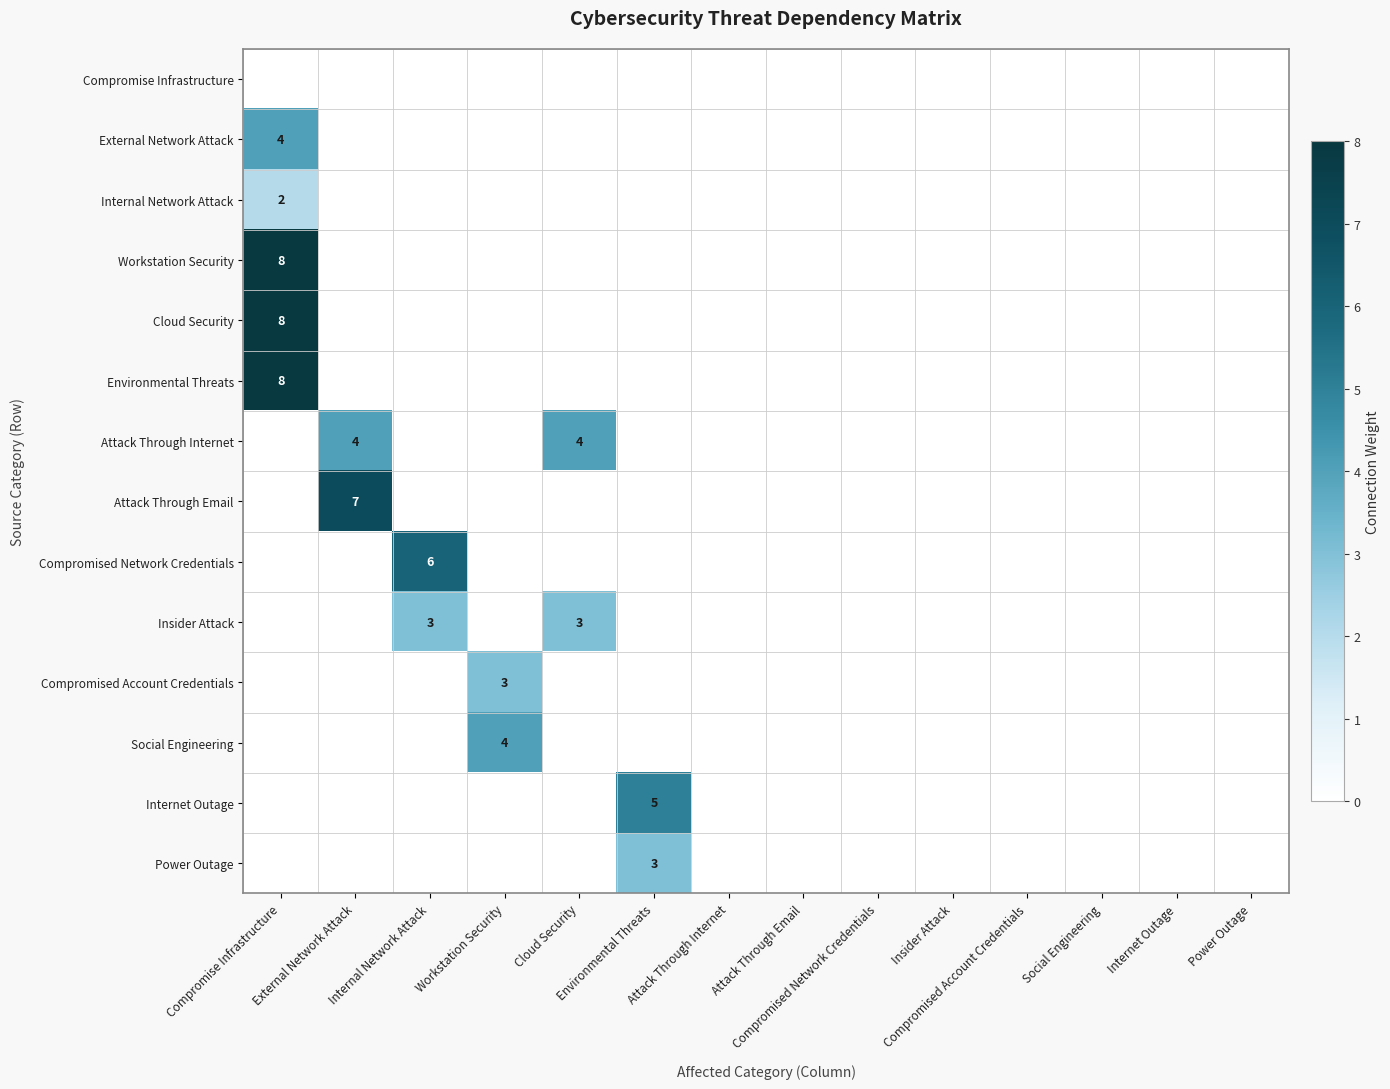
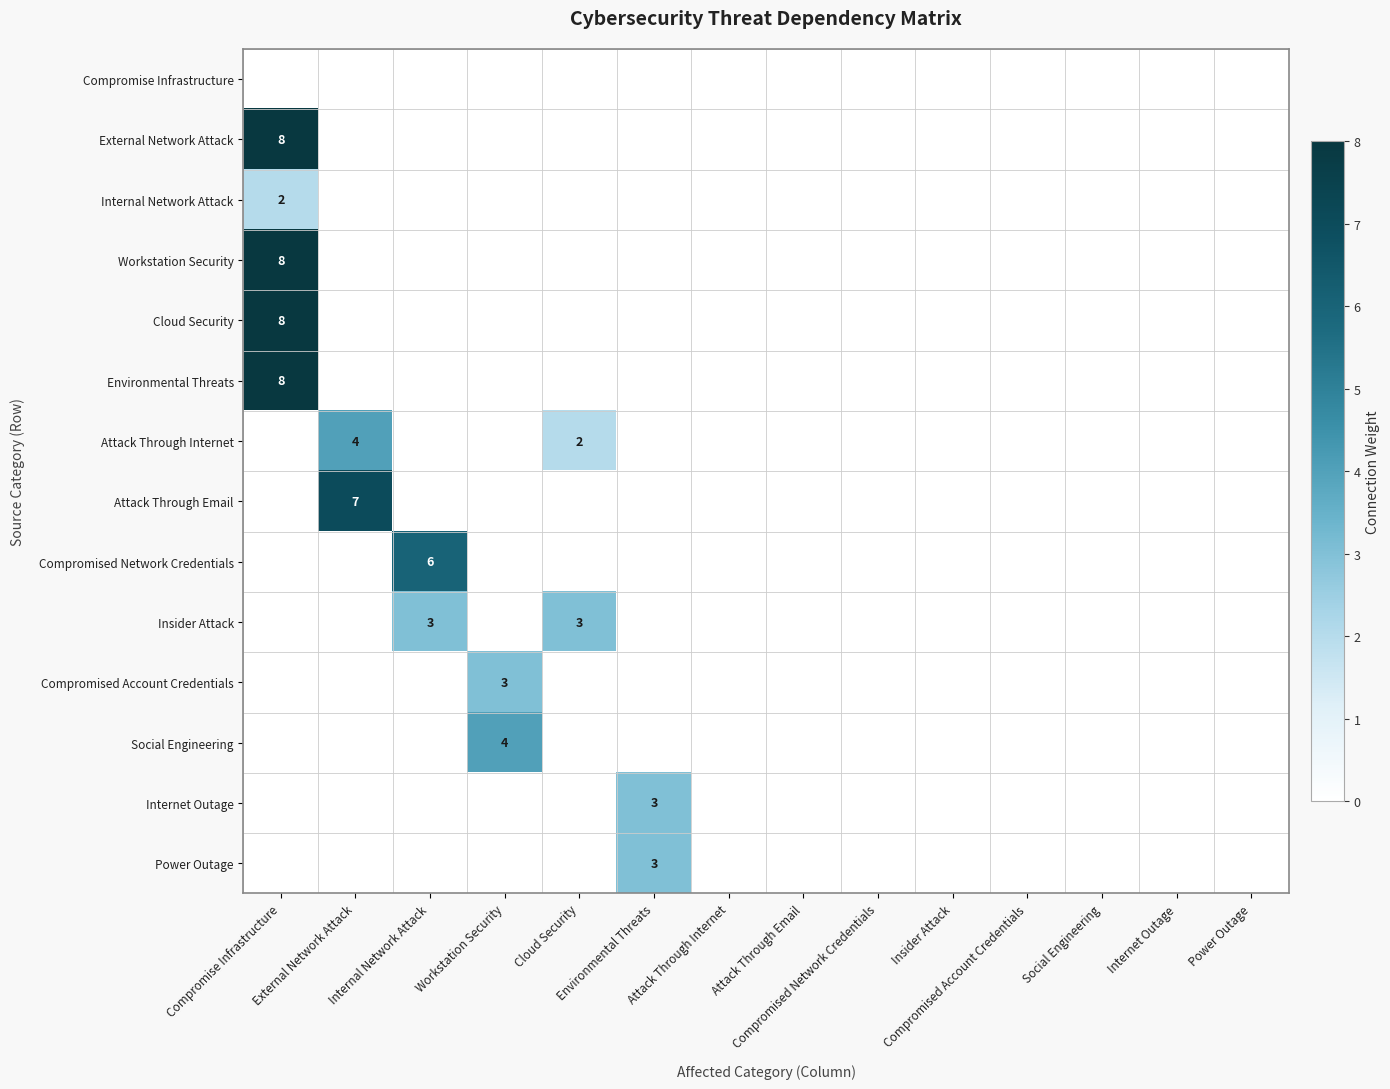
External Network Attack, Compromise Infrastructure: 4 -> 8
Attack Through Internet, Cloud Security: 4 -> 2
Internet Outage, Environmental Threats: 5 -> 3
